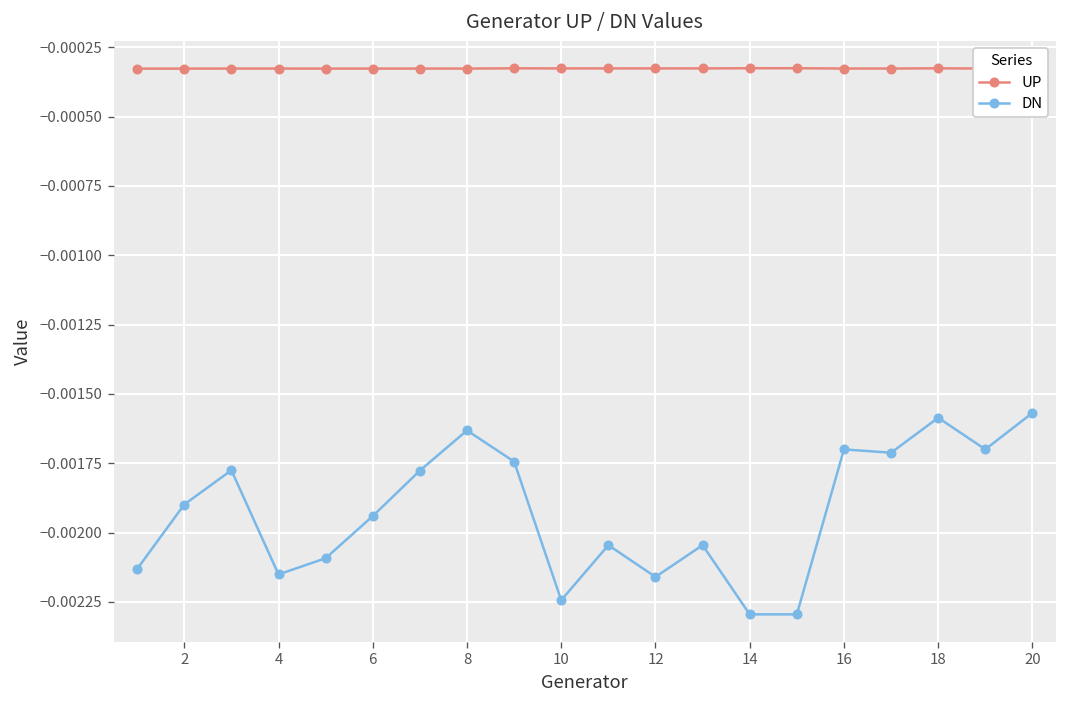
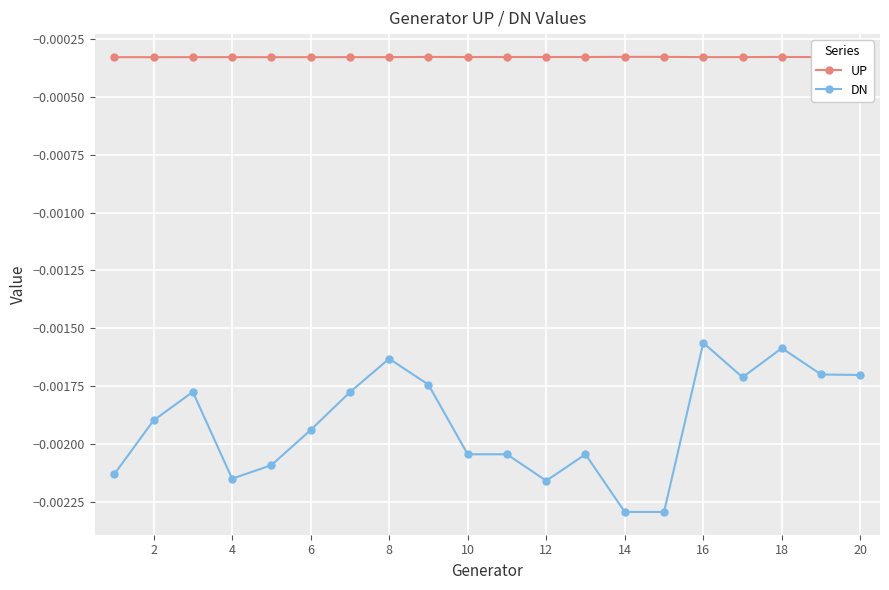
DN, 10: -0.00224 -> -0.00205
DN, 16: -0.00170 -> -0.00156
DN, 20: -0.00157 -> -0.00170
